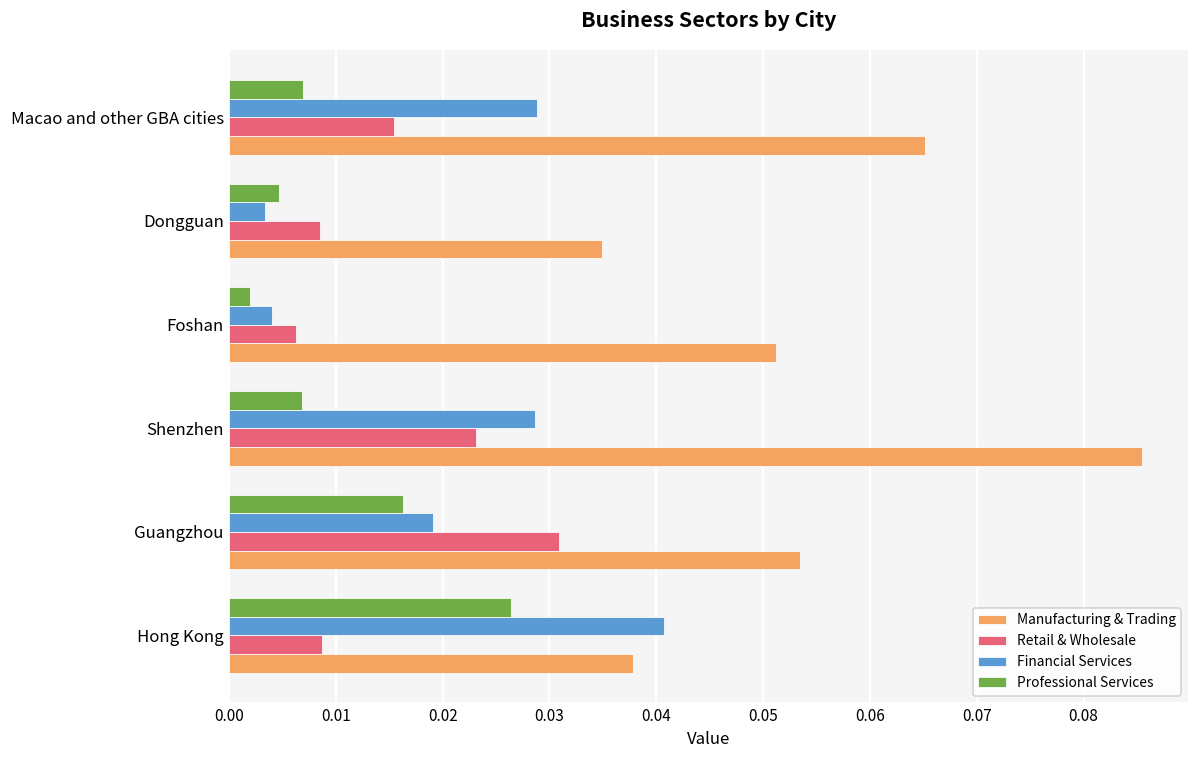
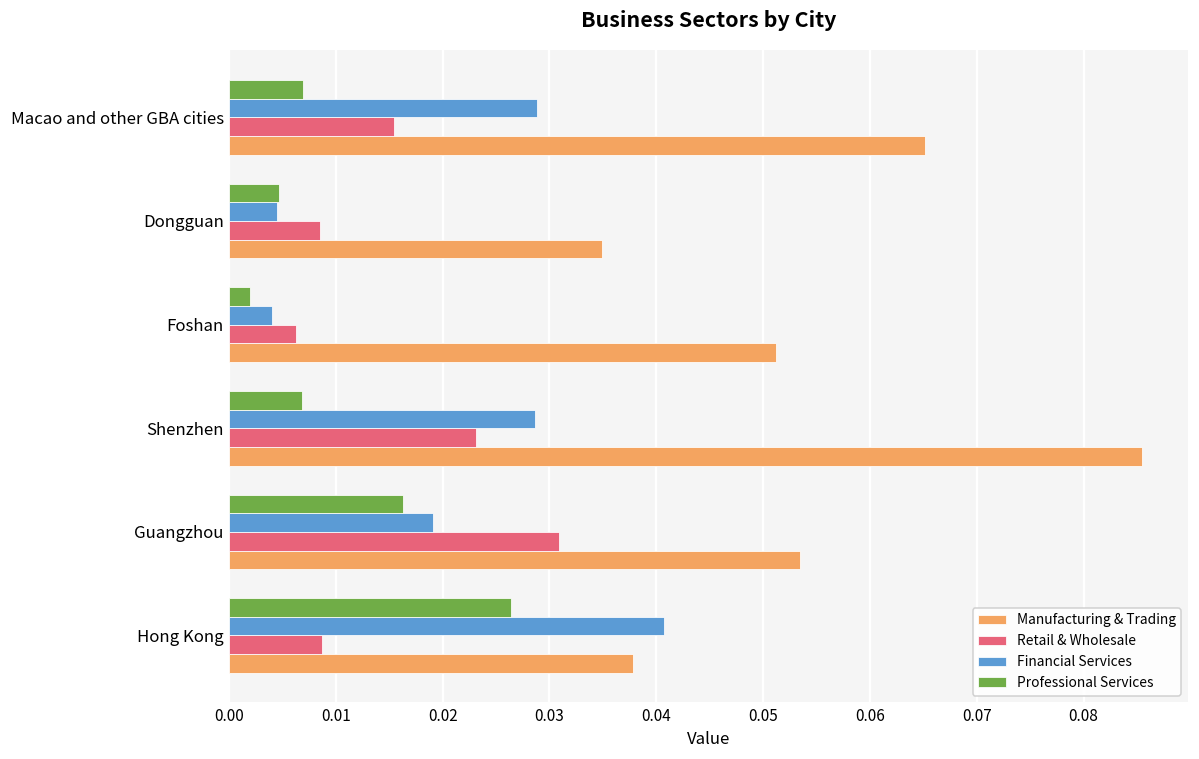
Financial Services, Dongguan: 0.003 -> 0.004
